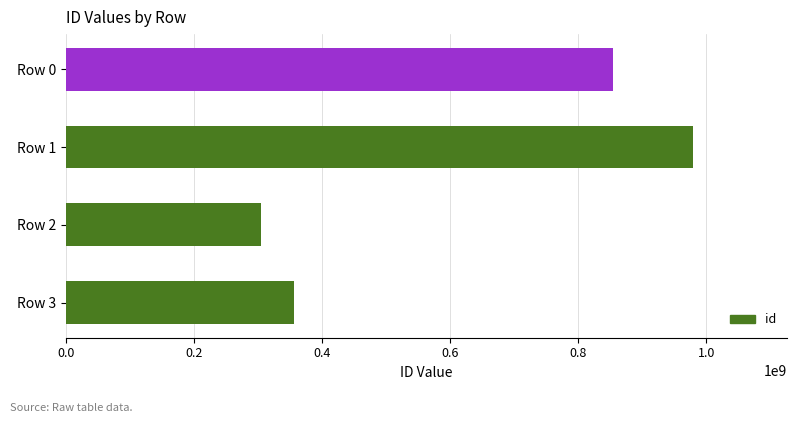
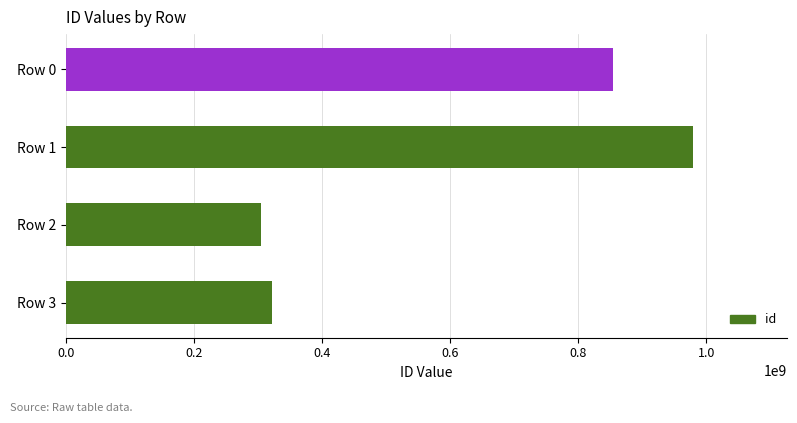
Row 3: 360000000 -> 320000000
